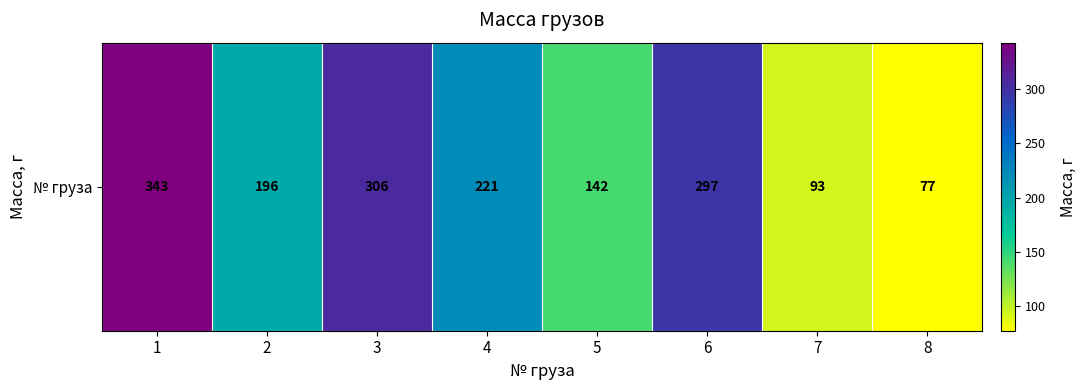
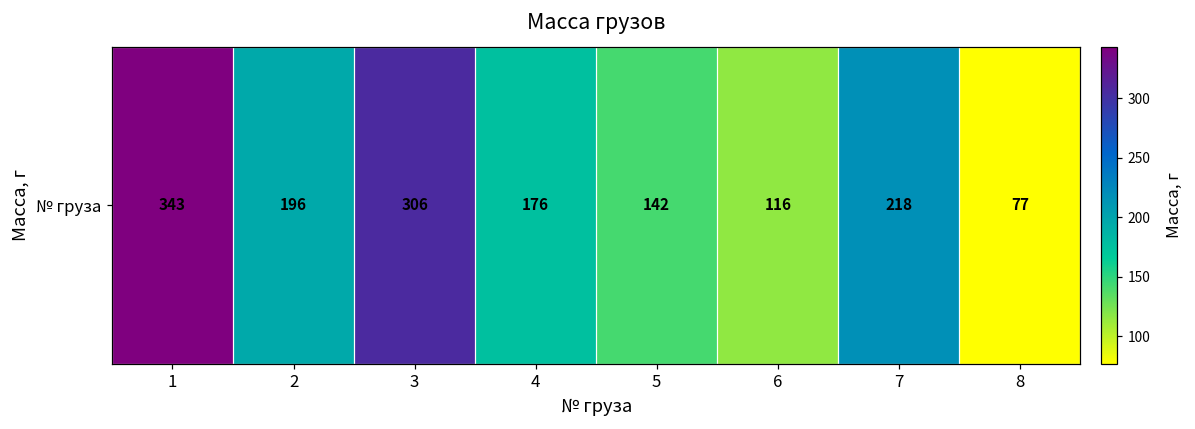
№ груза, 4: 221 -> 176
№ груза, 6: 297 -> 116
№ груза, 7: 93 -> 218
